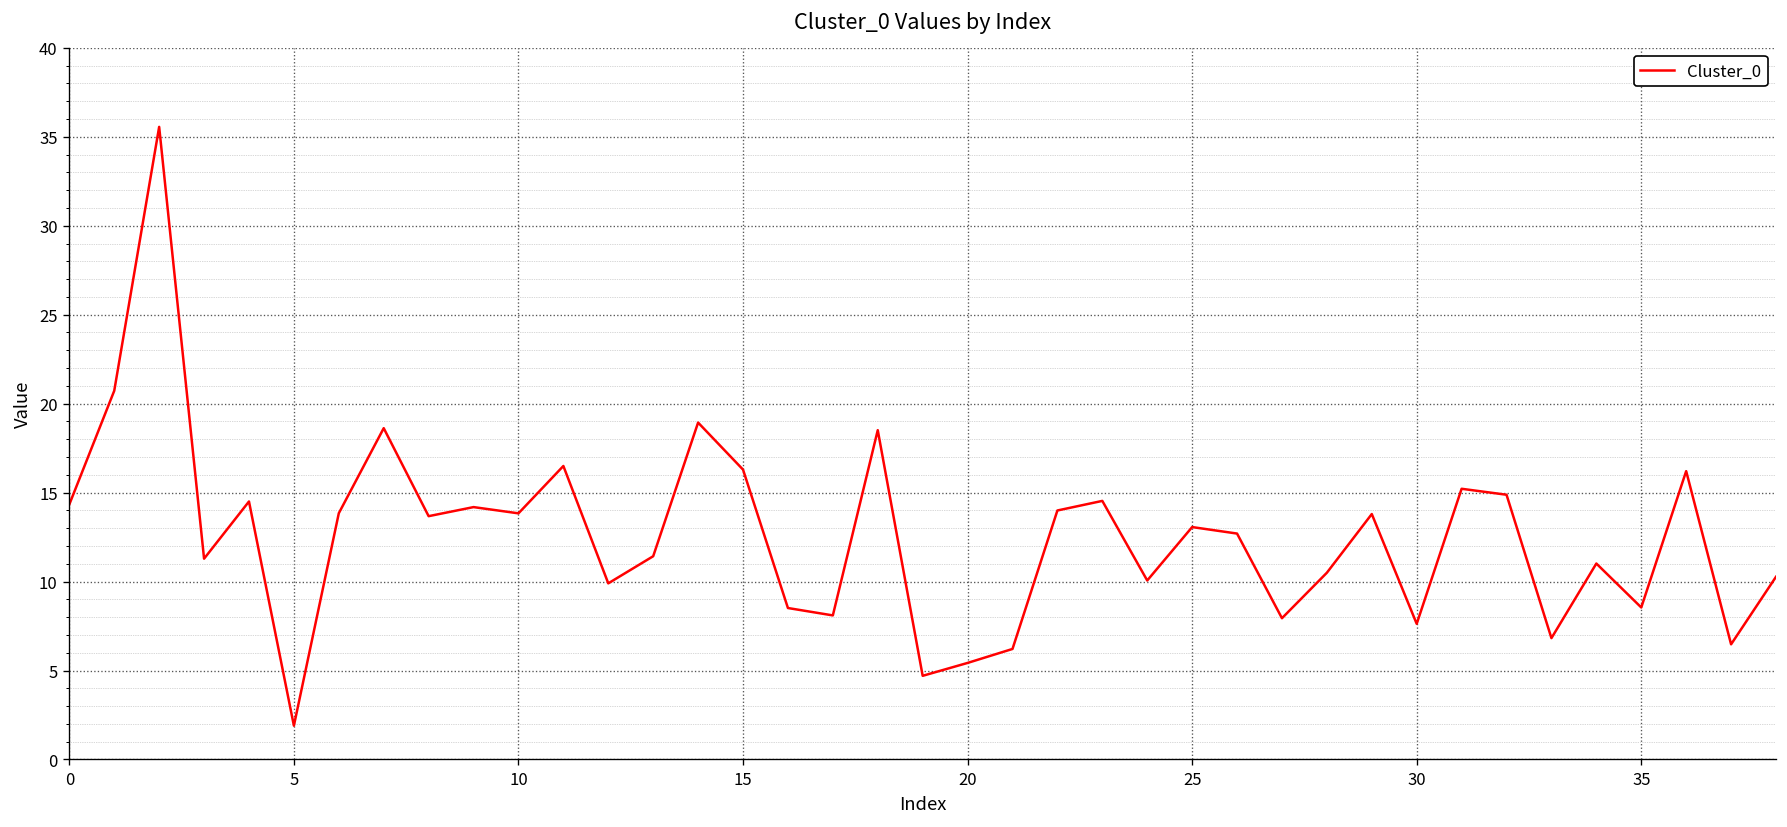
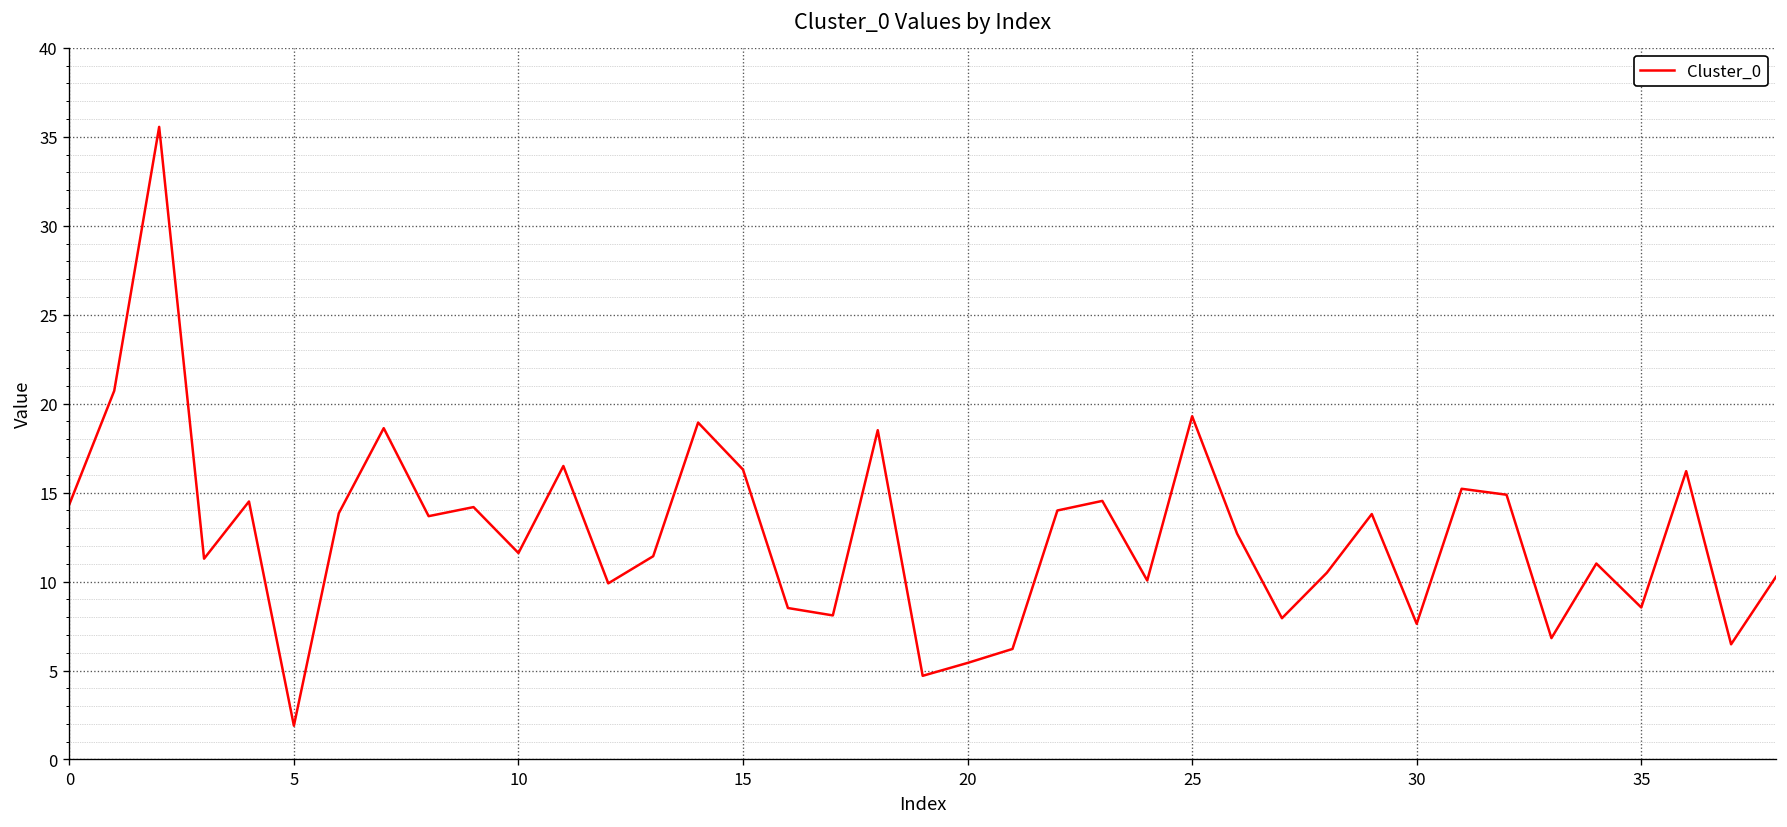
10: 13.8 -> 11.6
25: 13.1 -> 19.3
